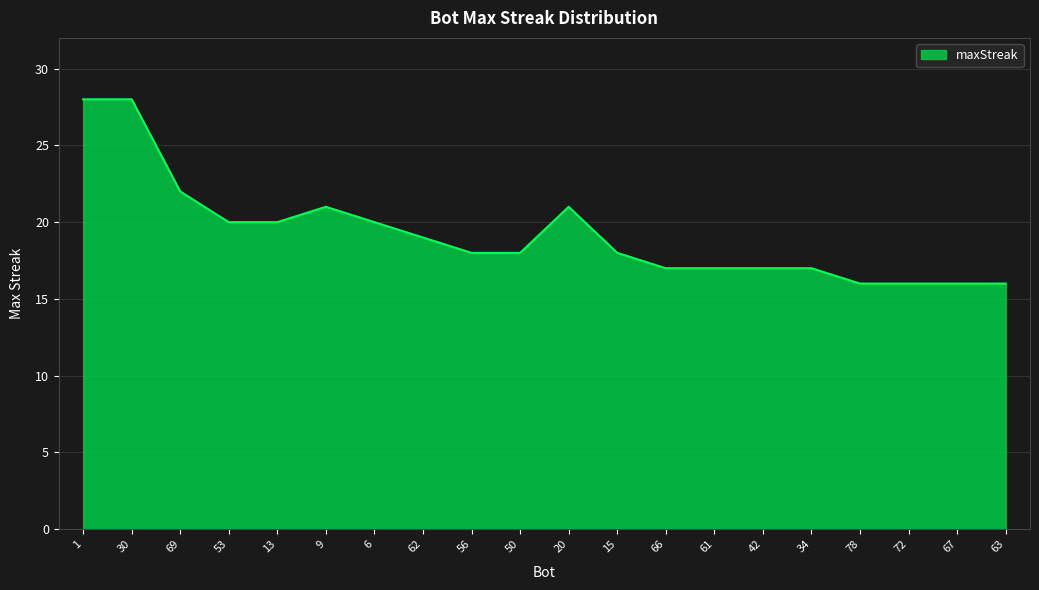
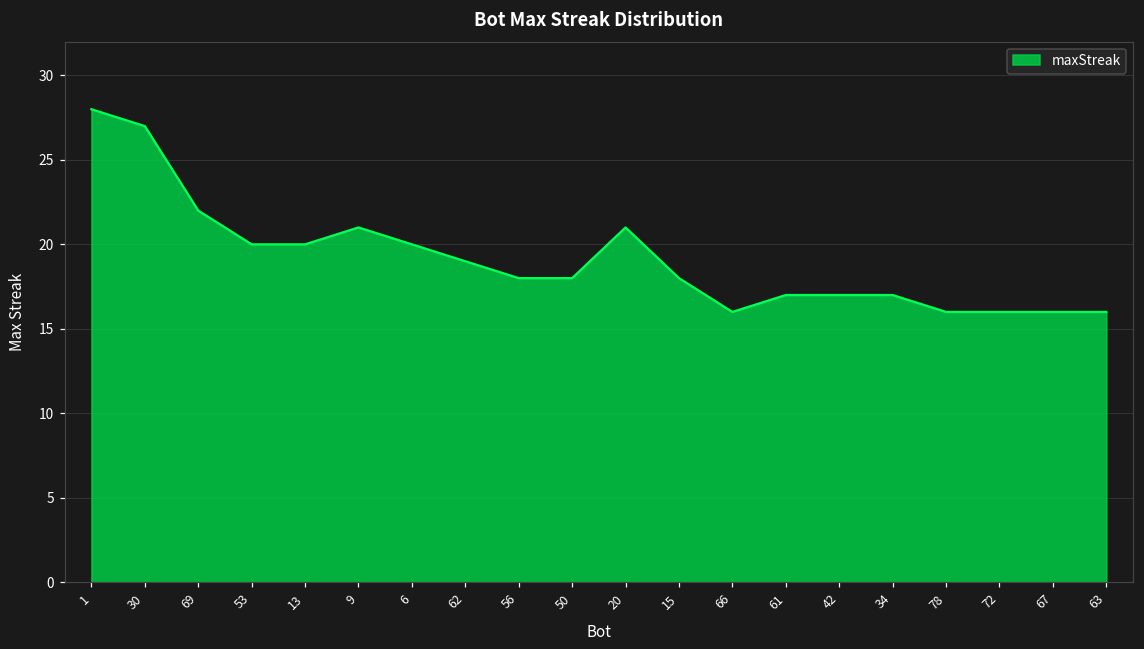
30: 28 -> 27
66: 17 -> 16
